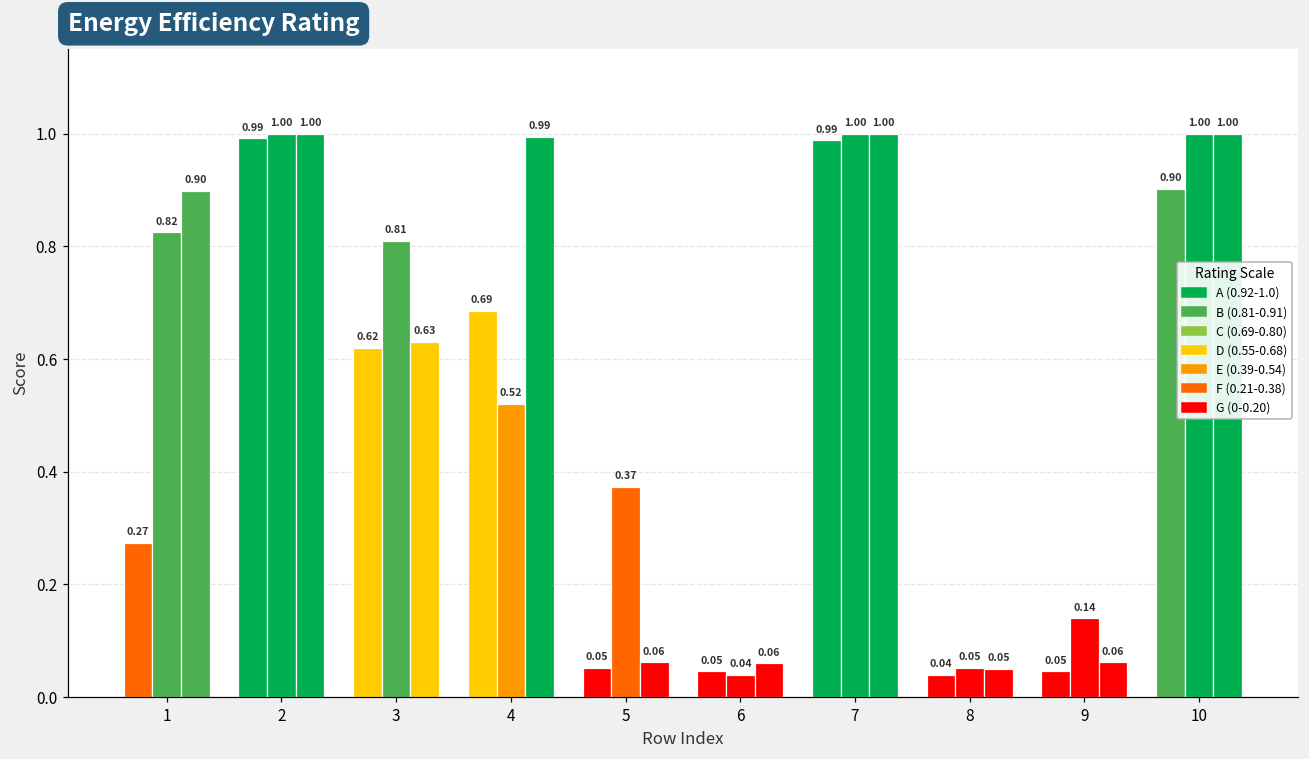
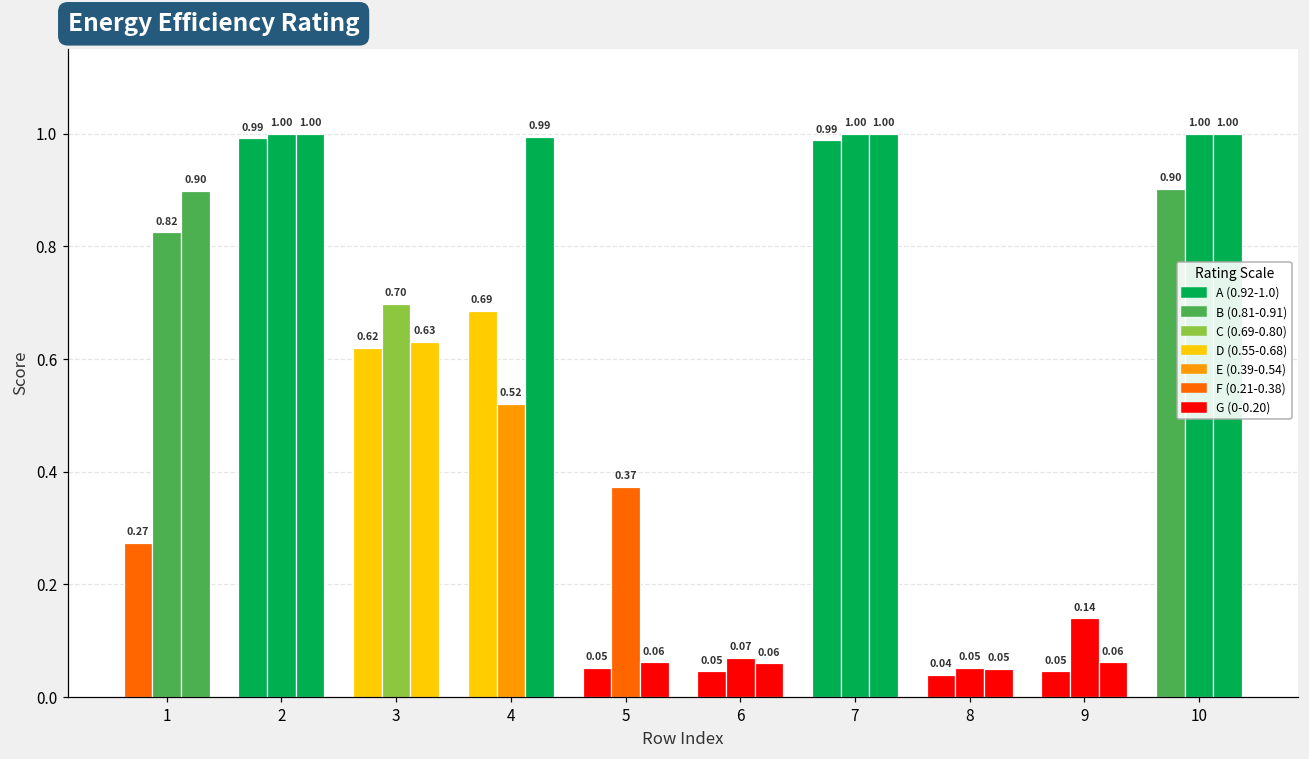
3: 0.81 -> 0.70
6: 0.04 -> 0.07
